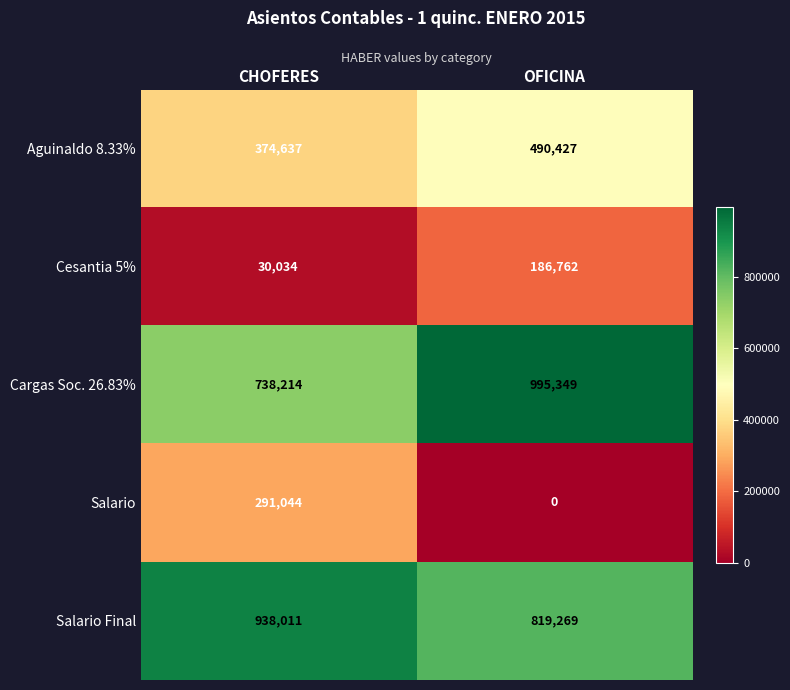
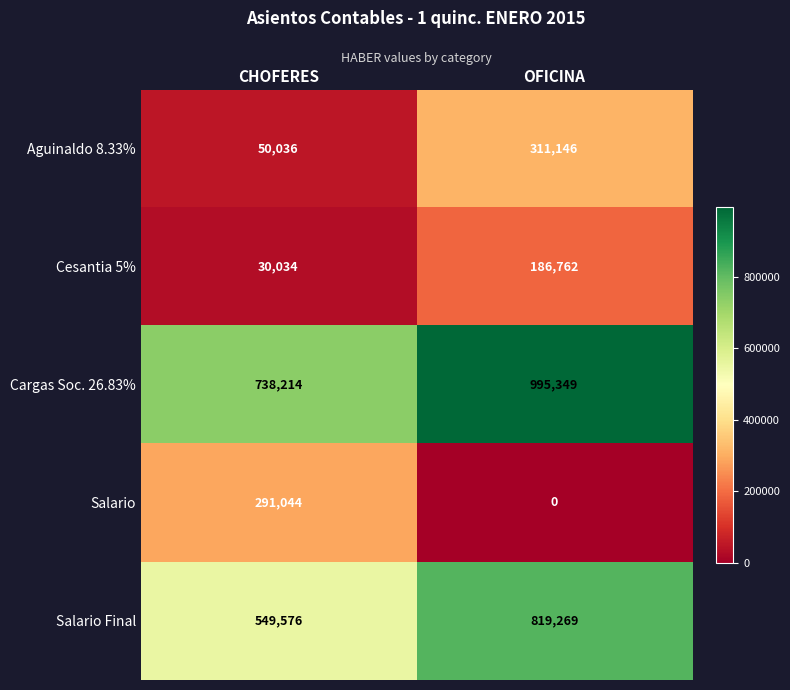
Aguinaldo 8.33%, CHOFERES: 374,637 -> 50,036
Aguinaldo 8.33%, OFICINA: 490,427 -> 311,146
Salario Final, CHOFERES: 938,011 -> 549,576
